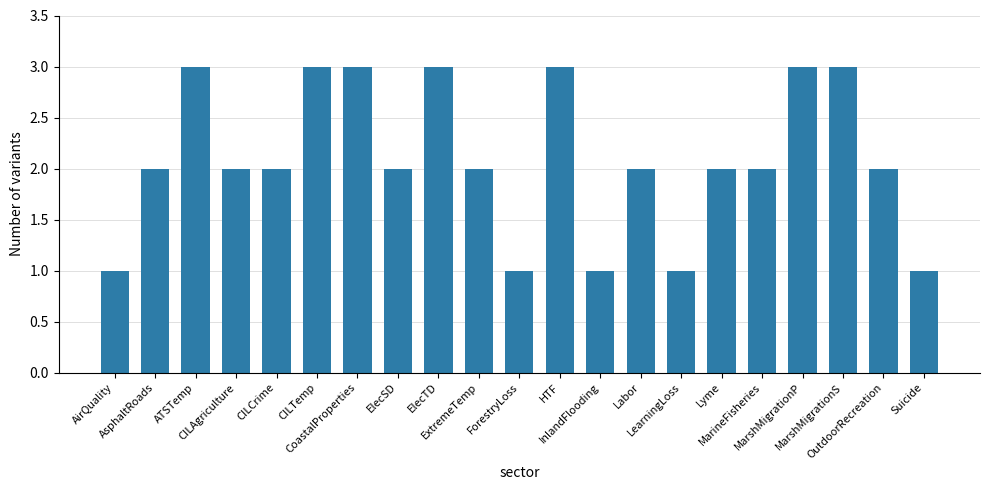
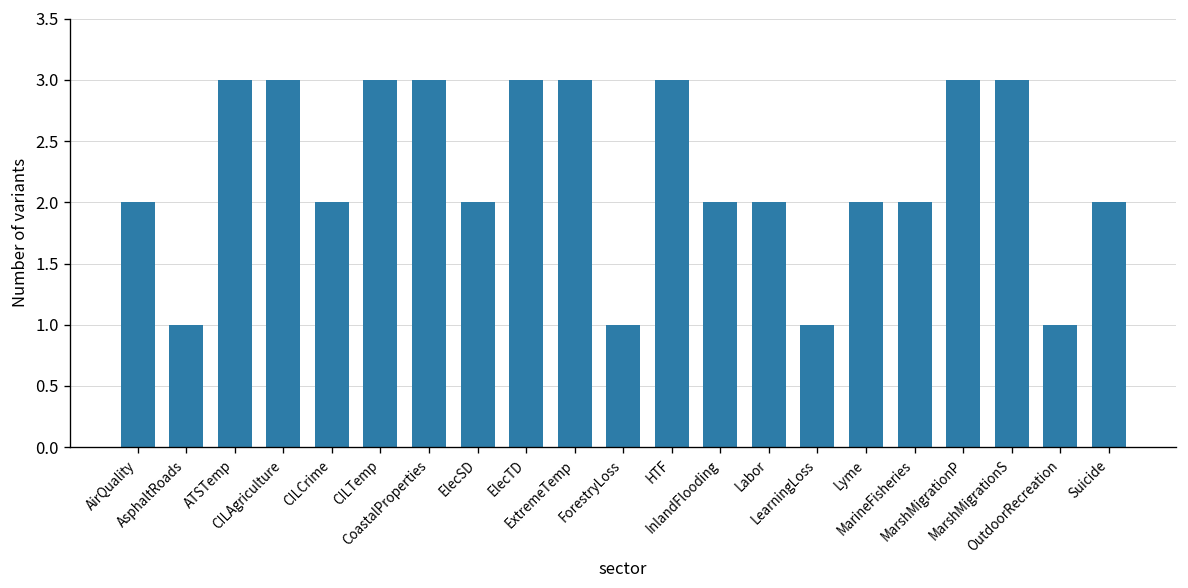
AirQuality: 1 -> 2
AsphaltRoads: 2 -> 1
CILAgriculture: 2 -> 3
ExtremeTemp: 2 -> 3
InlandFlooding: 1 -> 2
OutdoorRecreation: 2 -> 1
Suicide: 1 -> 2
